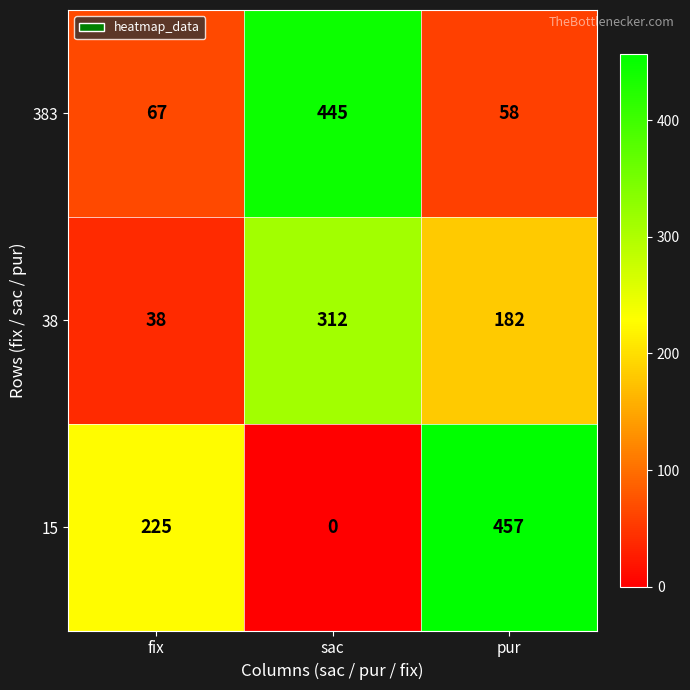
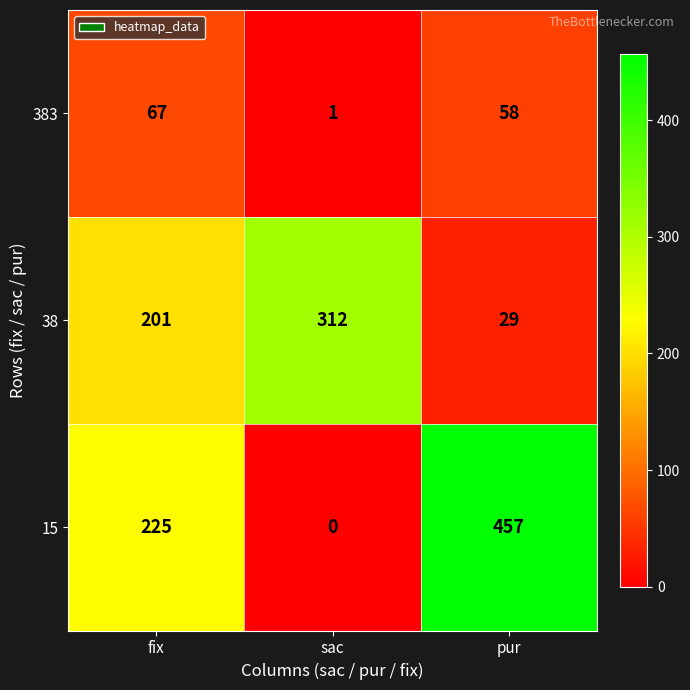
383, sac: 445 -> 1
38, fix: 38 -> 201
38, pur: 182 -> 29
